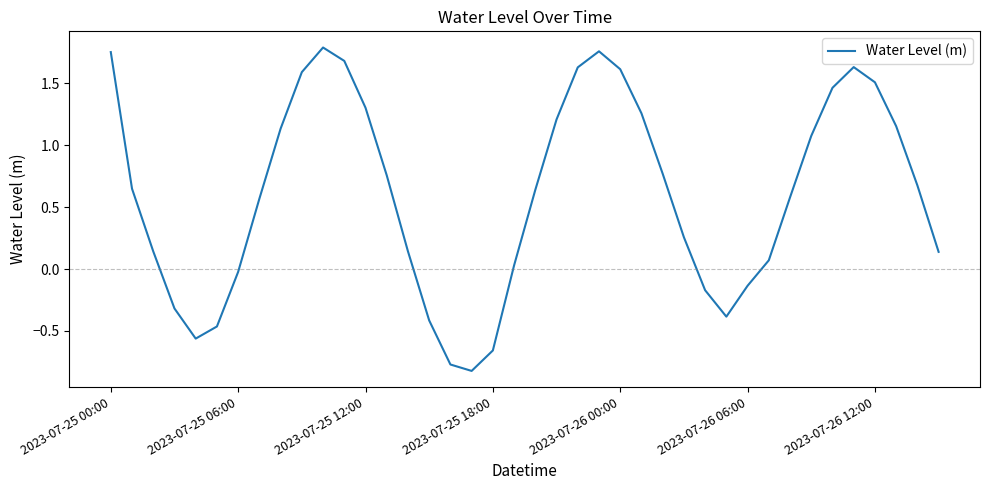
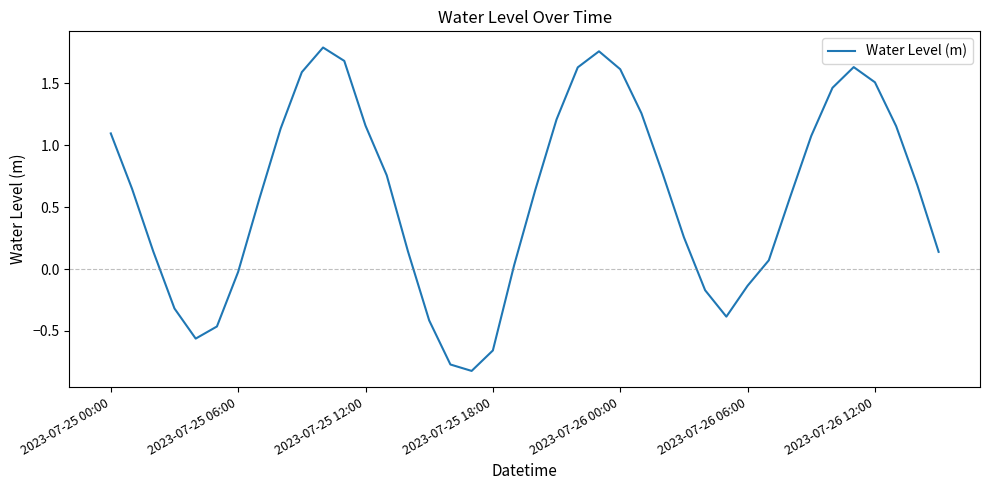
2023-07-25 00:00: 1.75 -> 1.10
2023-07-25 12:00: 1.30 -> 1.16
